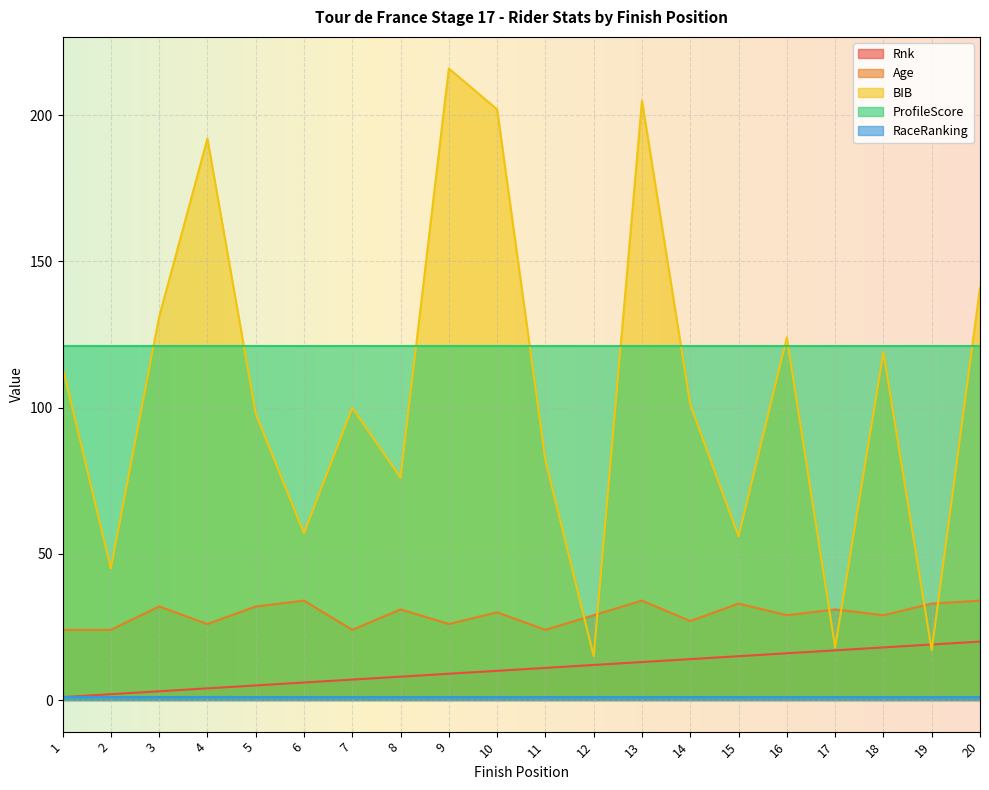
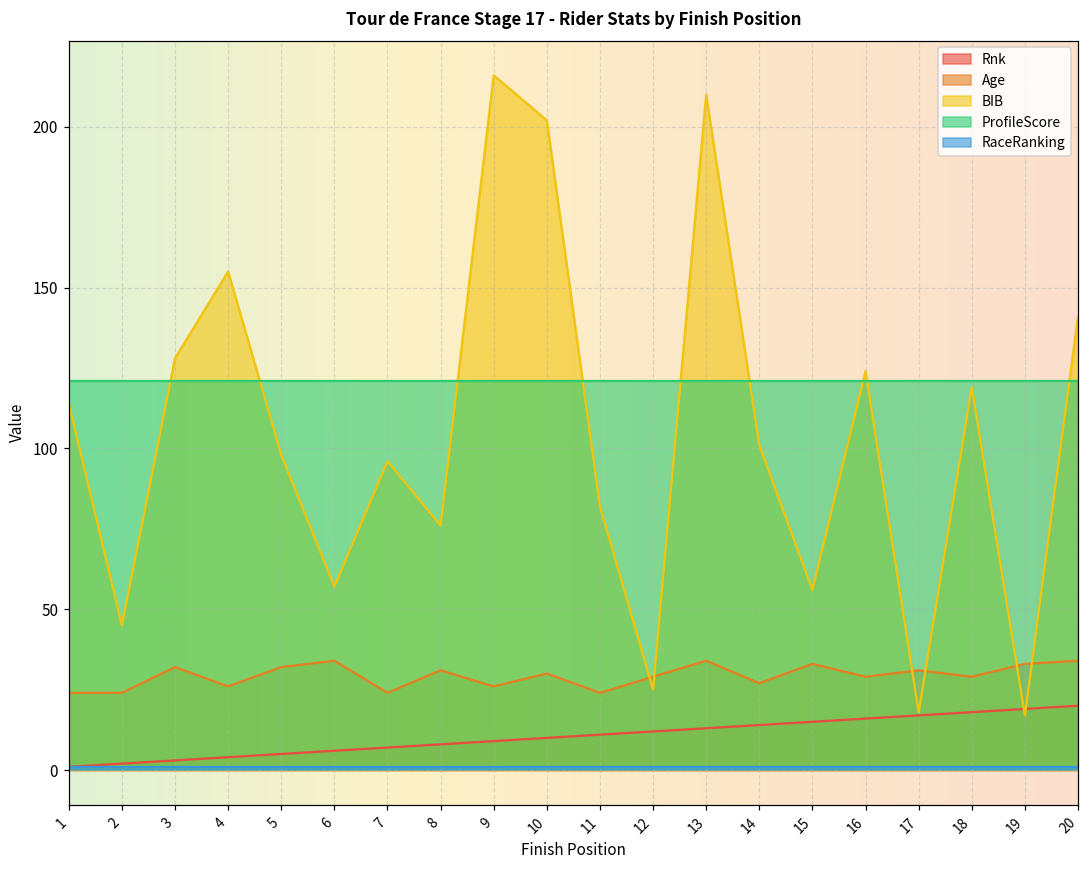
BIB, 3: 131 -> 128
BIB, 4: 192 -> 155
BIB, 7: 100 -> 96
BIB, 12: 15 -> 25
BIB, 13: 205 -> 210
